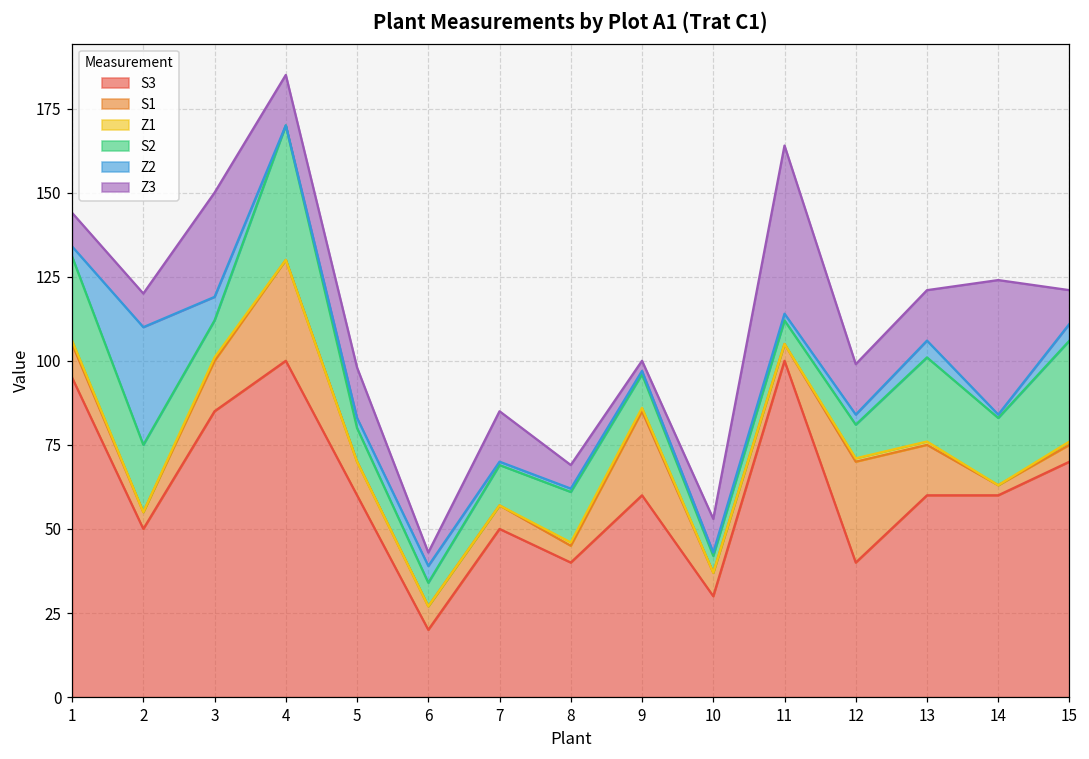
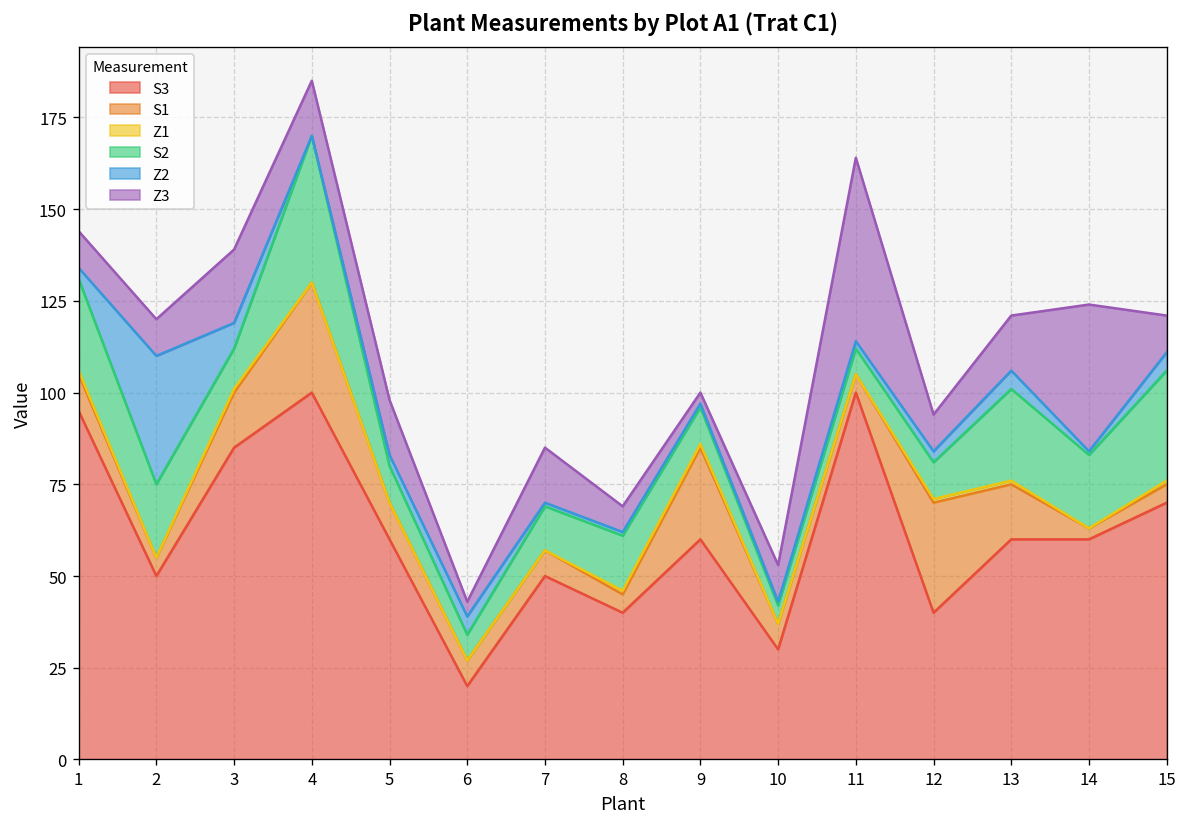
Z3, 3: 31 -> 20
Z3, 12: 15 -> 10
